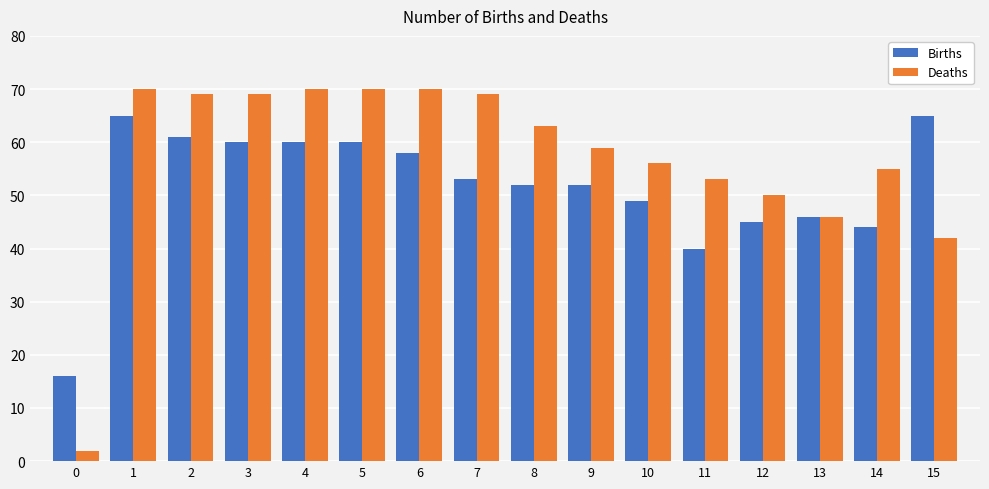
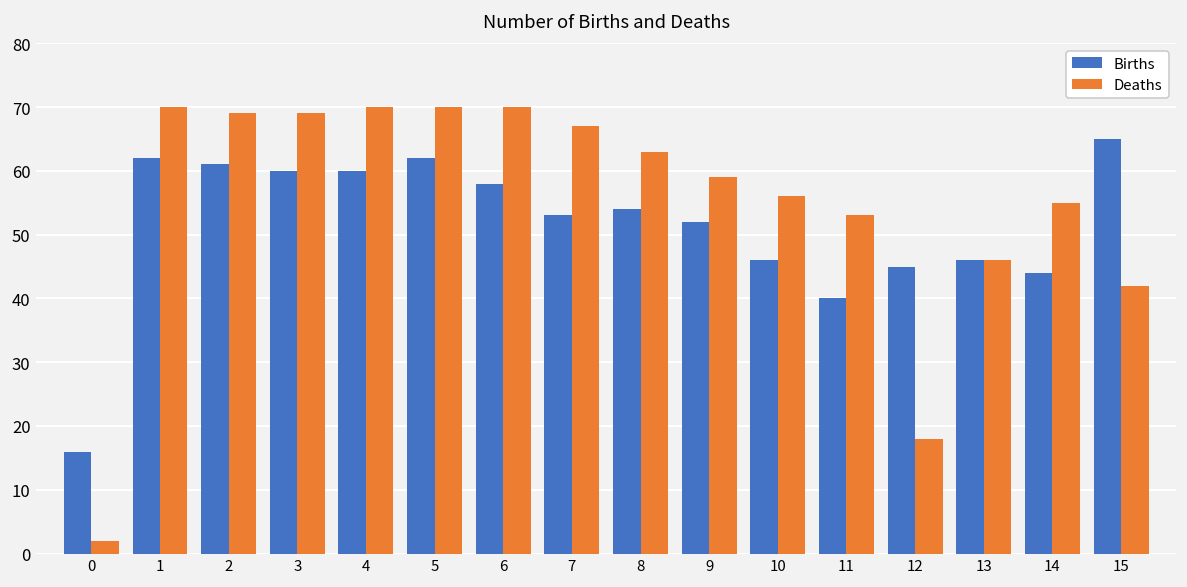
Births, 1: 65 -> 62
Births, 5: 60 -> 62
Deaths, 7: 69 -> 67
Births, 8: 52 -> 54
Births, 10: 49 -> 46
Deaths, 12: 50 -> 18
